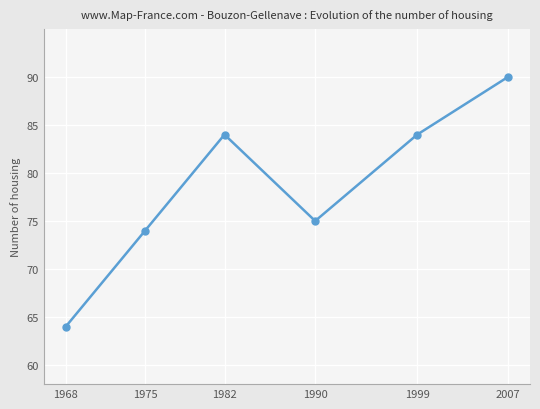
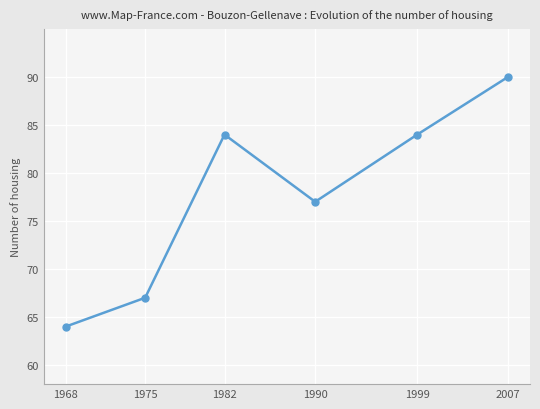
1975: 74 -> 67
1990: 75 -> 77
